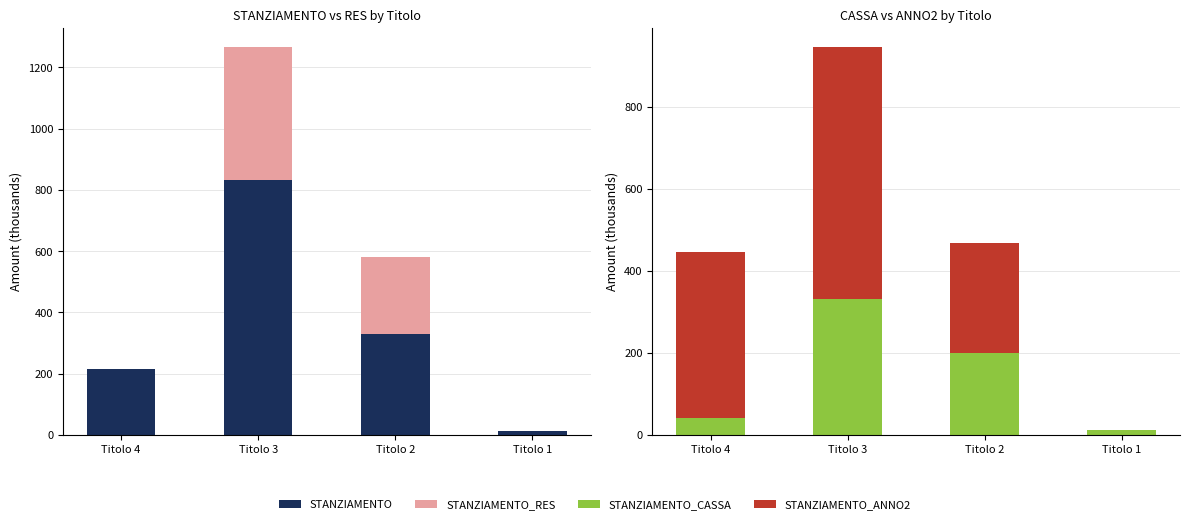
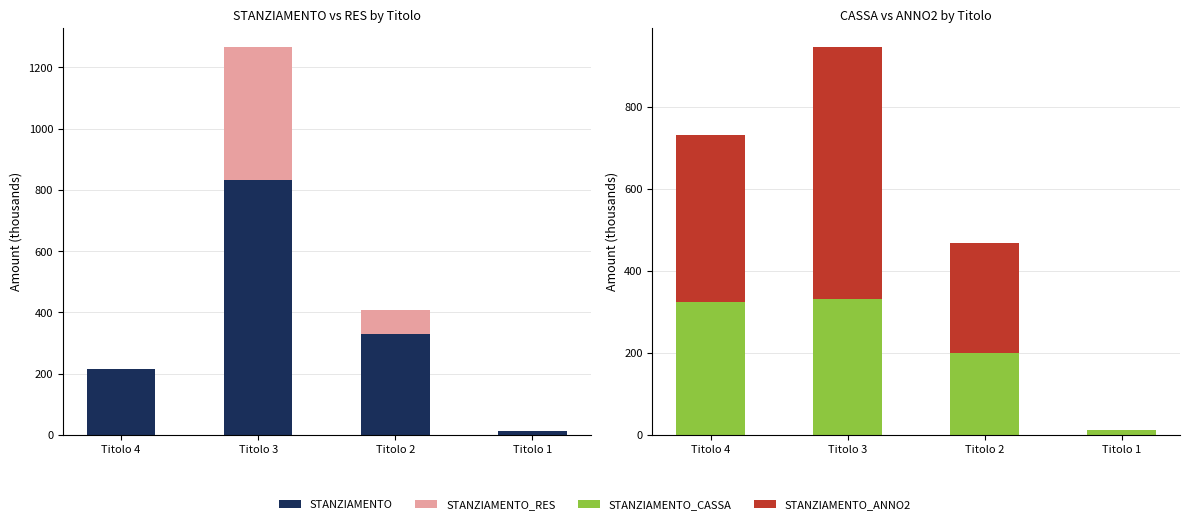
STANZIAMENTO vs RES by Titolo, STANZIAMENTO_RES, Titolo 2: 250 -> 80
CASSA vs ANNO2 by Titolo, STANZIAMENTO_CASSA, Titolo 4: 40 -> 320
